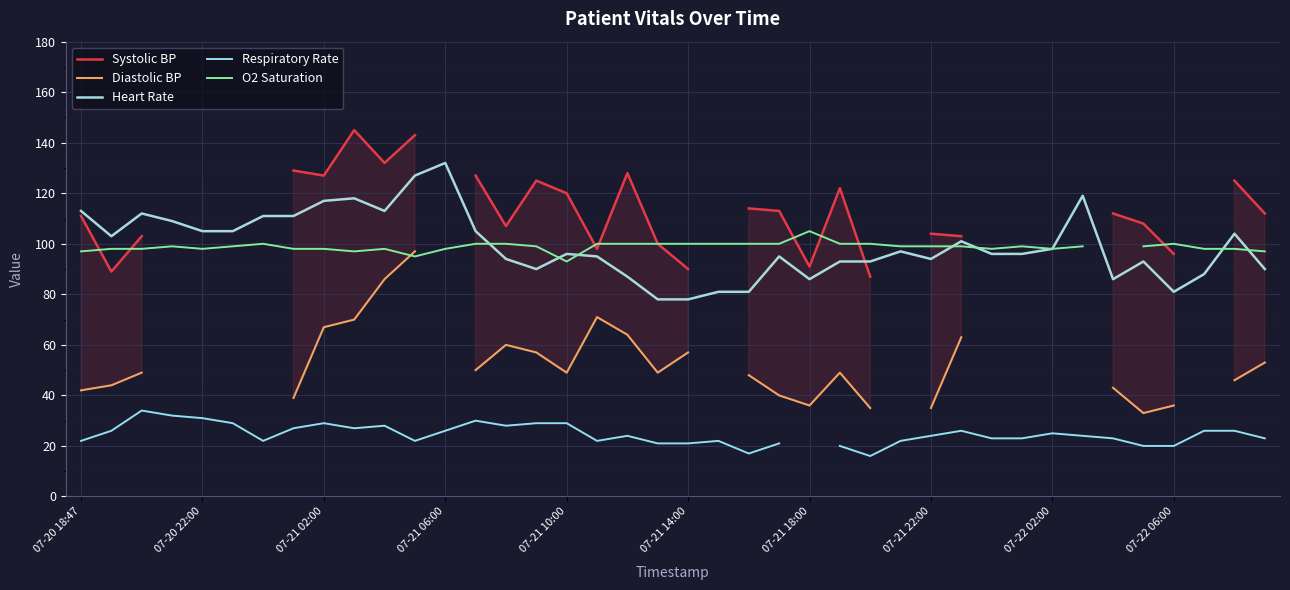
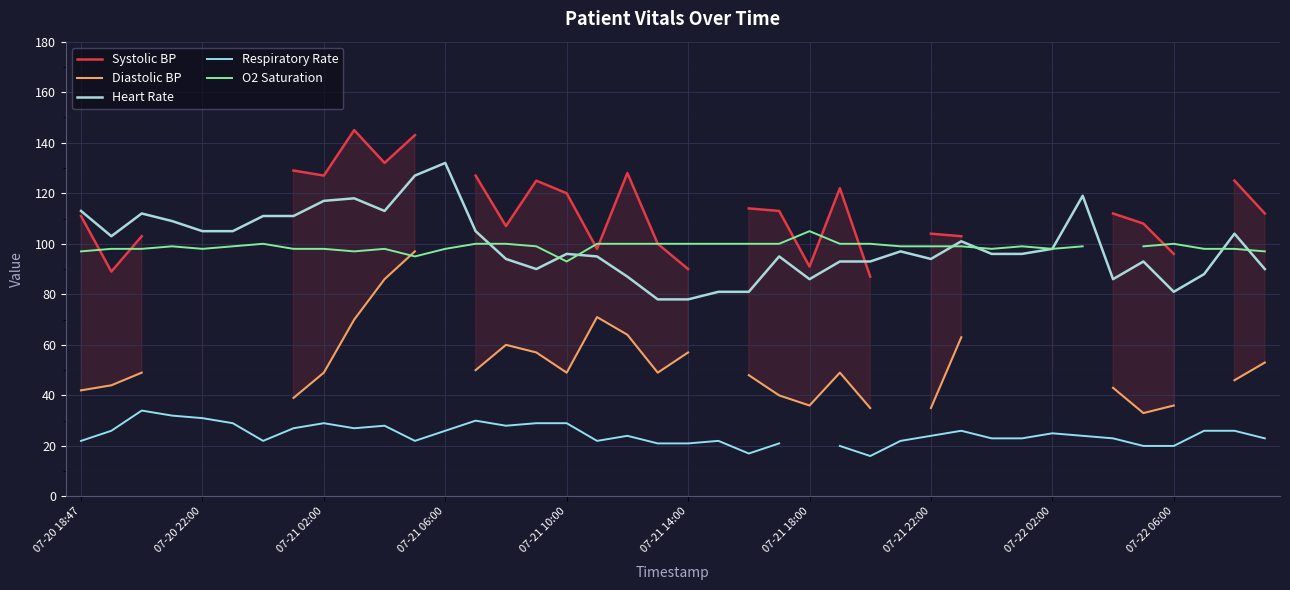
Diastolic BP, 07-21 02:00: 67 -> 49
